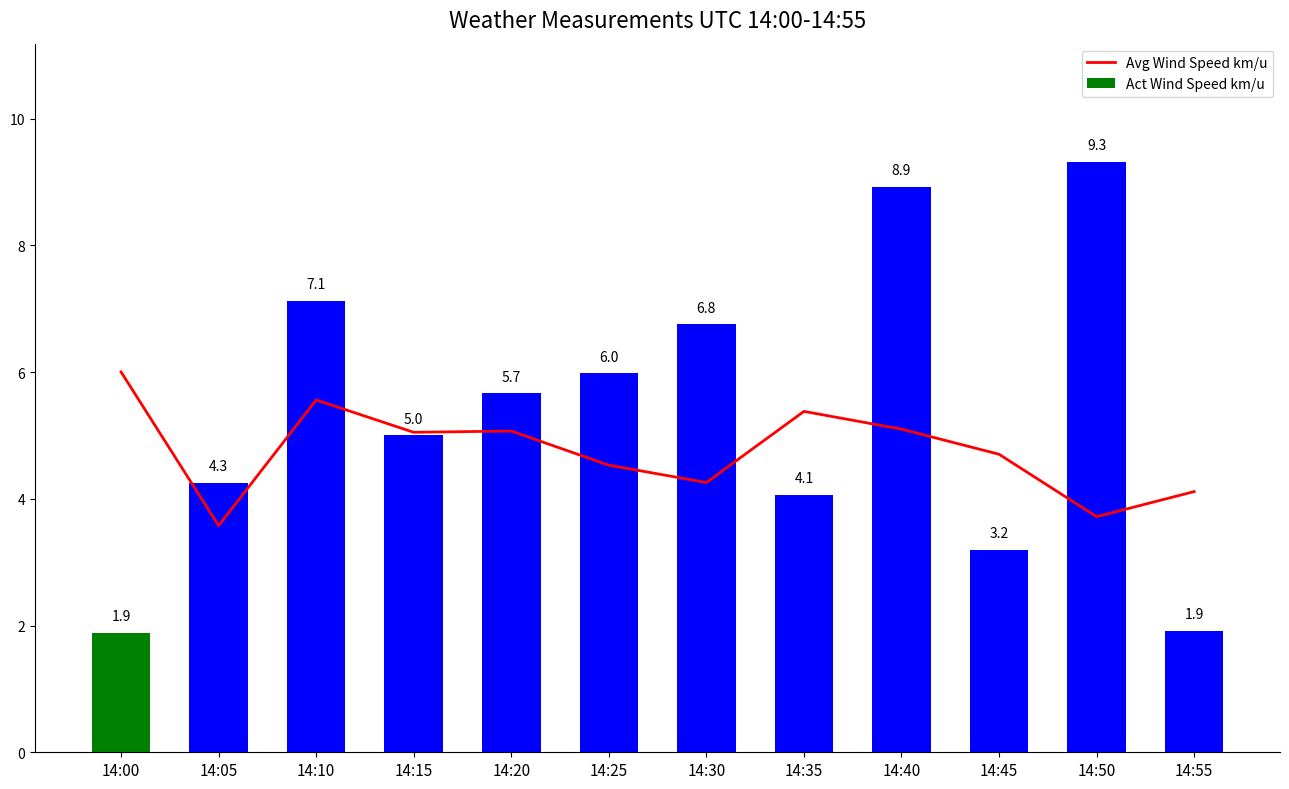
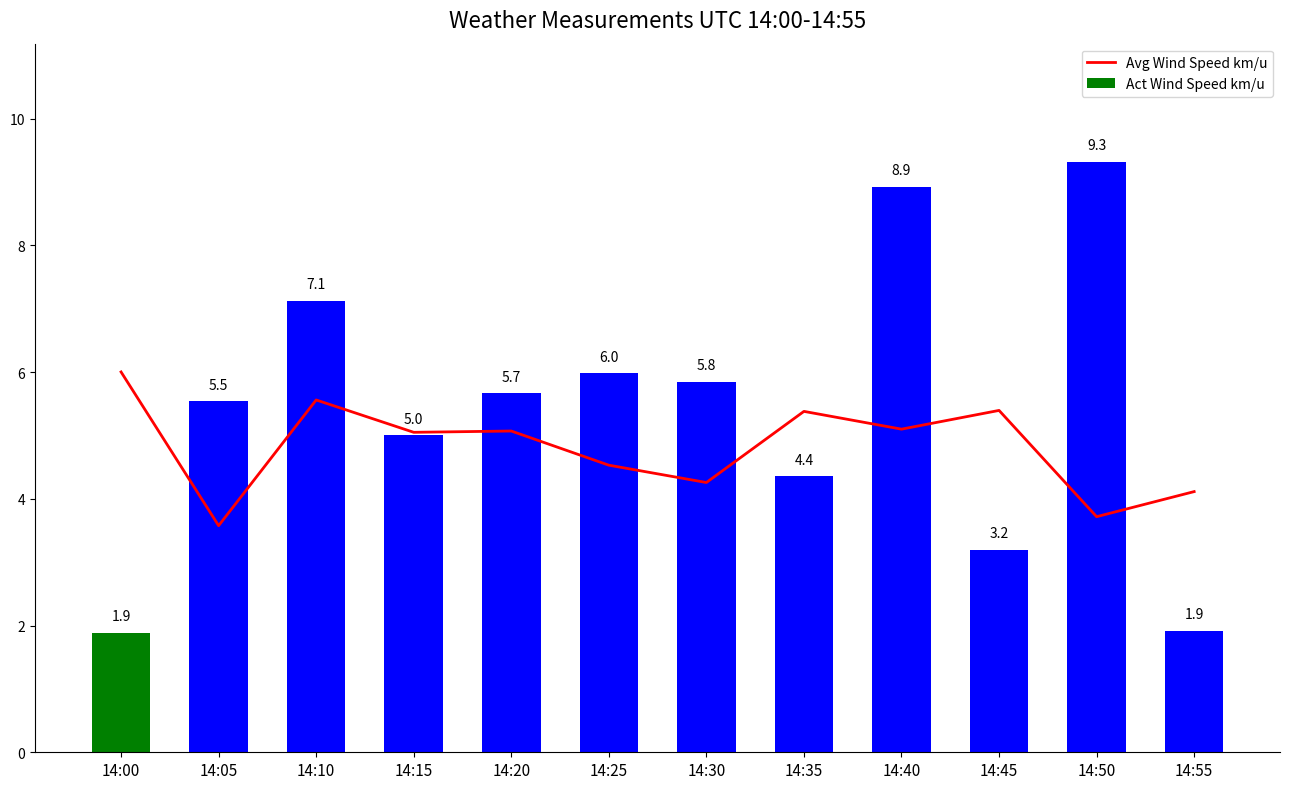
Act Wind Speed km/u, 14:05: 4.3 -> 5.5
Act Wind Speed km/u, 14:30: 6.8 -> 5.8
Act Wind Speed km/u, 14:35: 4.1 -> 4.4
Avg Wind Speed km/u, 14:45: 4.7 -> 5.4
